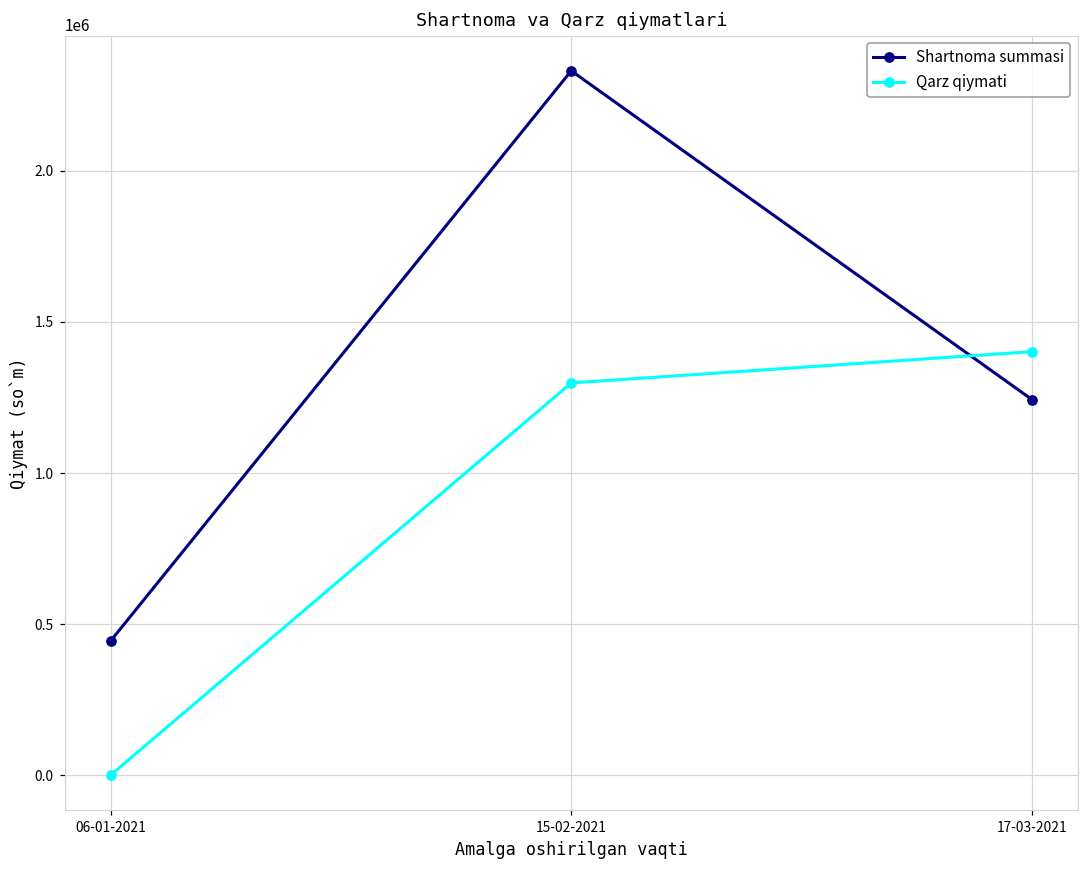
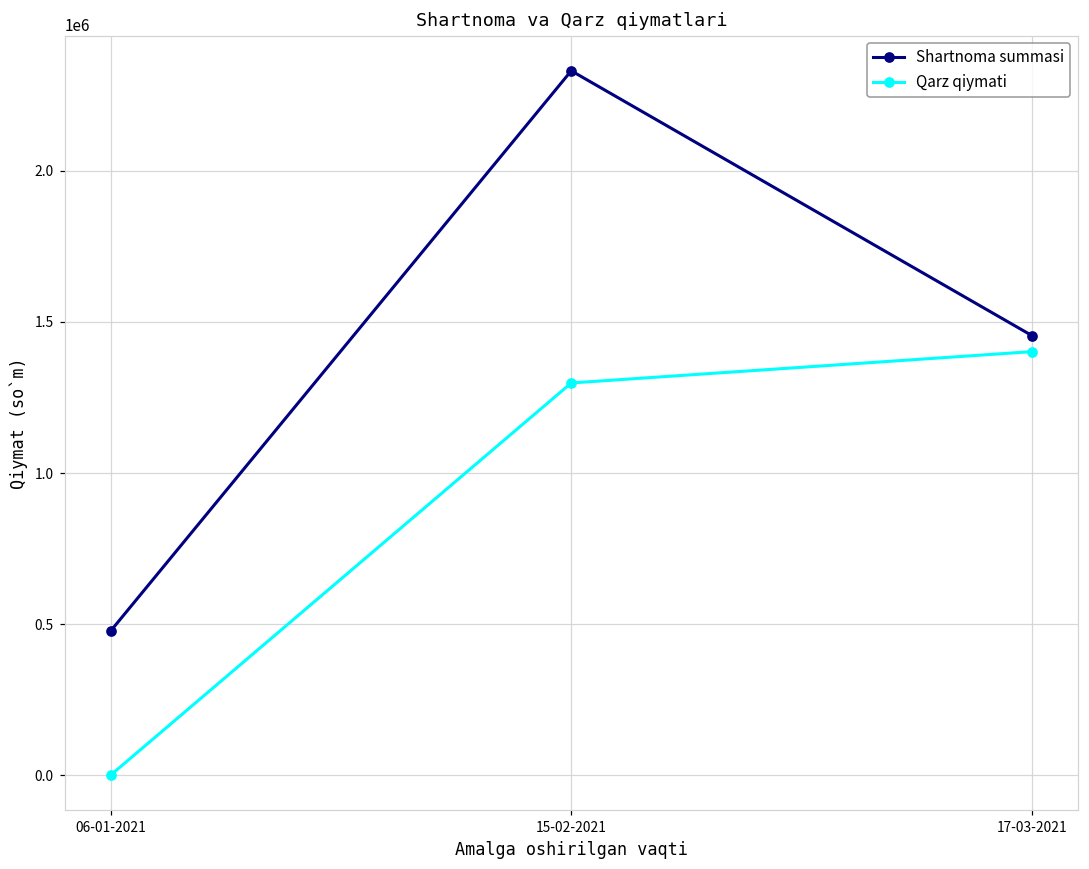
Shartnoma summasi, 06-01-2021: 440000 -> 480000
Shartnoma summasi, 17-03-2021: 1240000 -> 1460000
